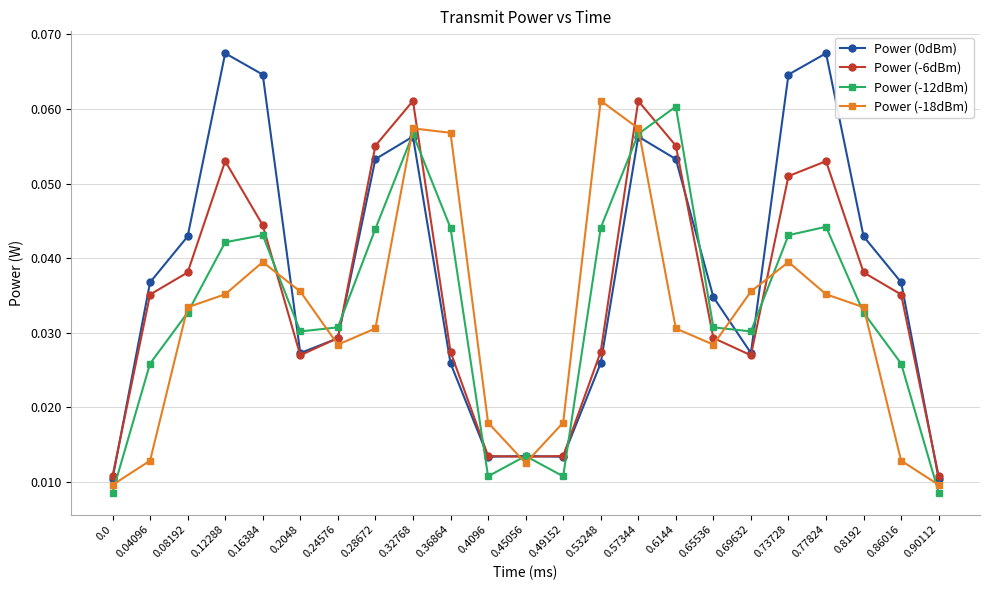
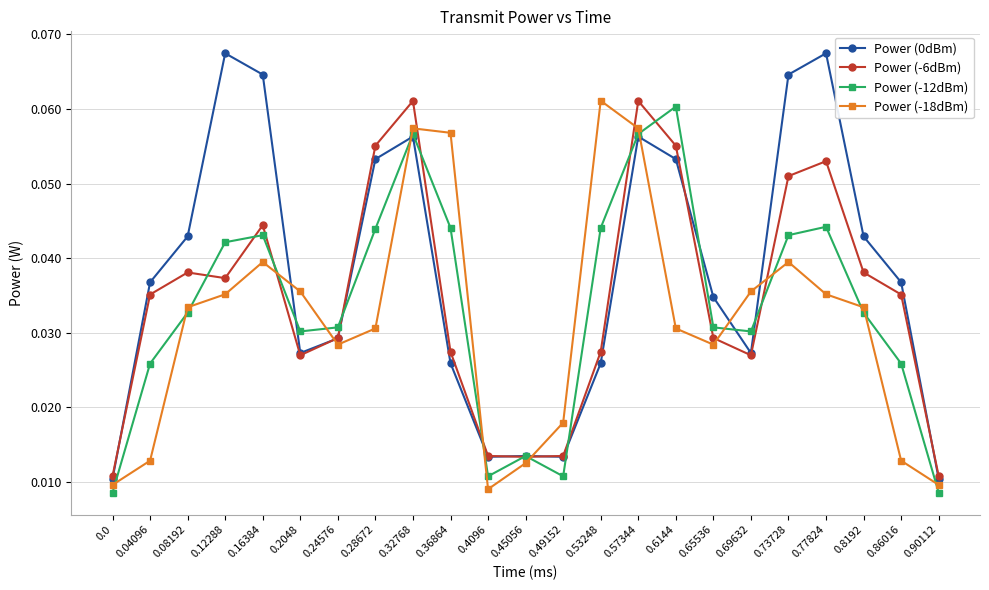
Power (-6dBm), 0.12288: 0.053 -> 0.037
Power (-18dBm), 0.4096: 0.018 -> 0.009
